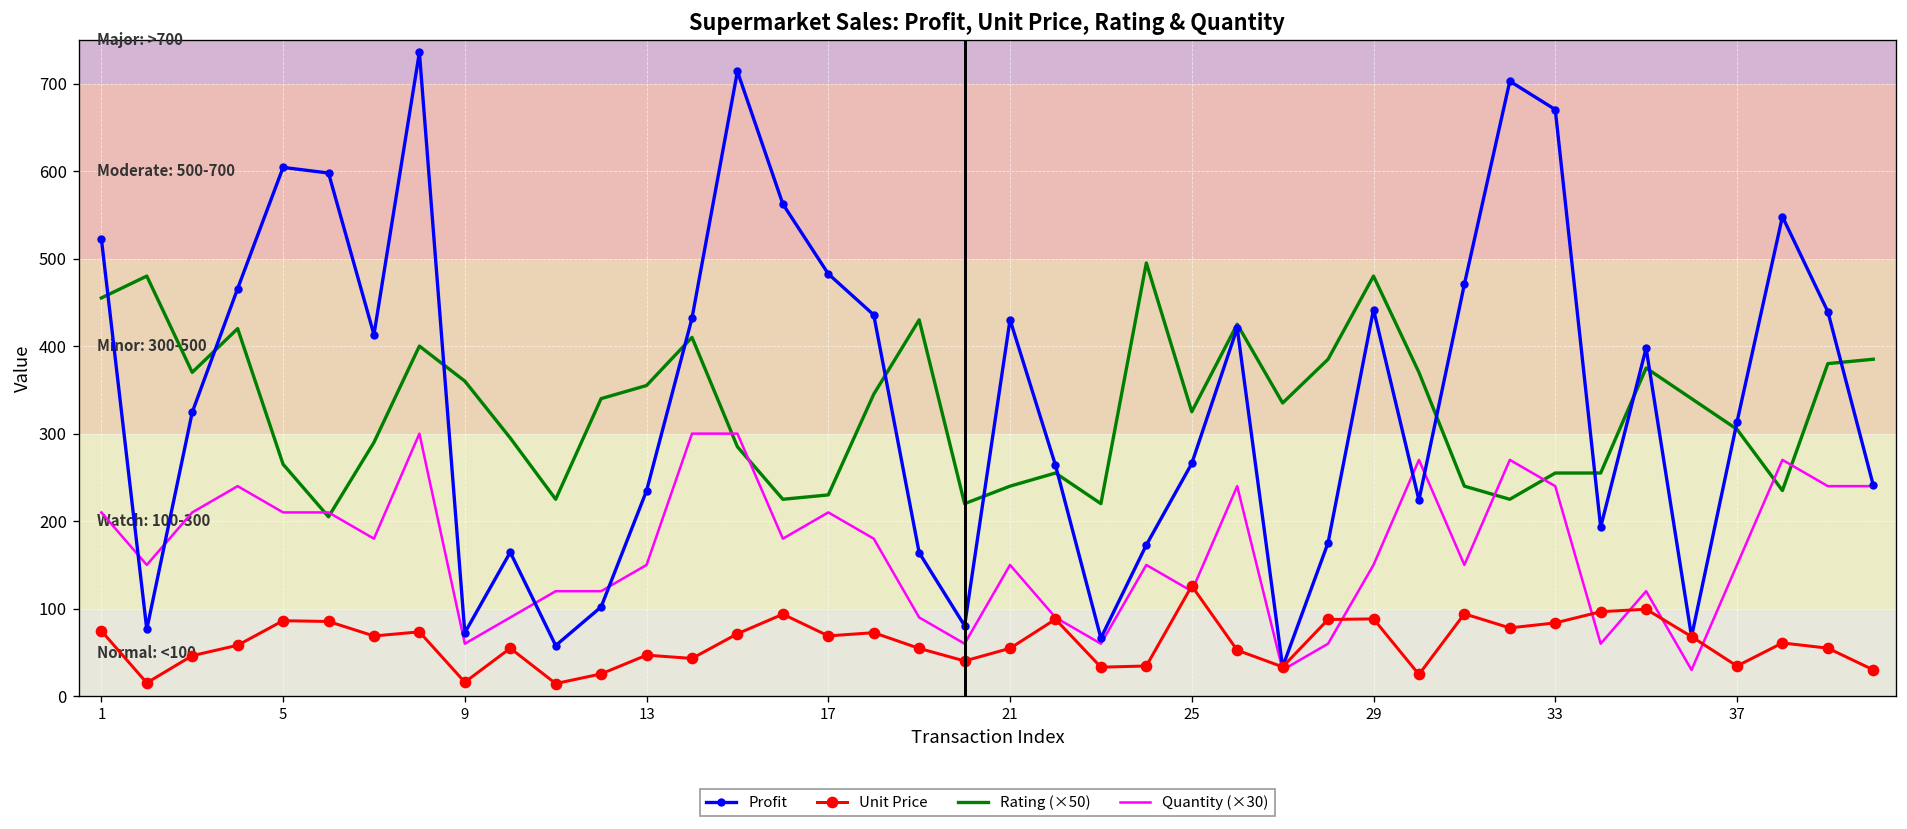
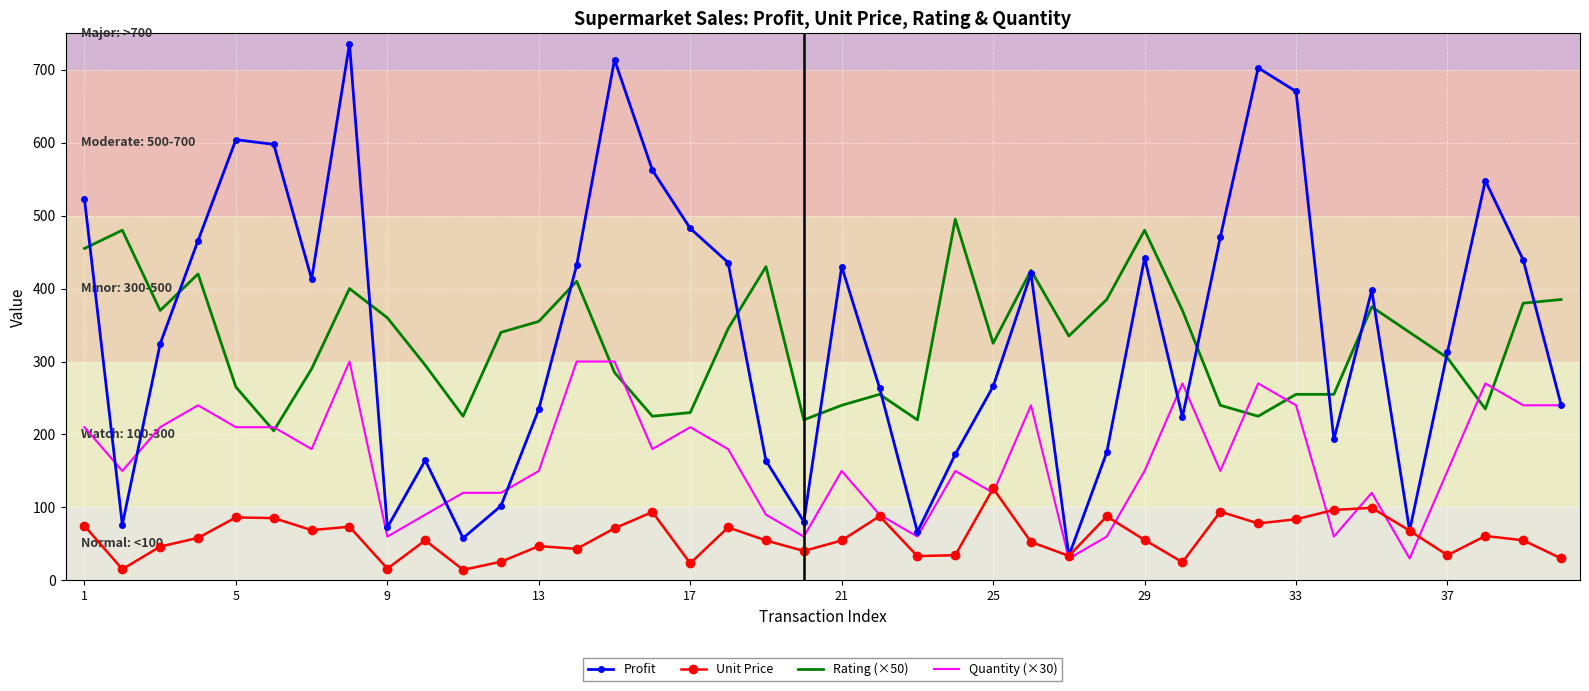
Unit Price, 17: 70 -> 20
Unit Price, 29: 90 -> 60
